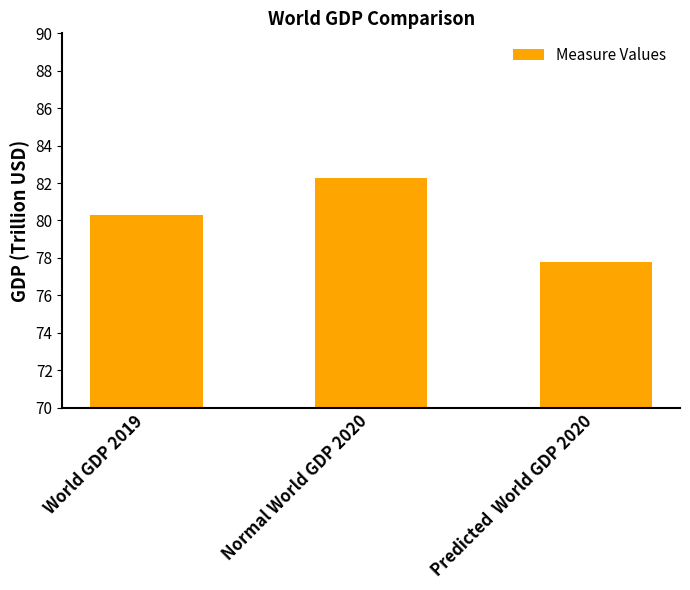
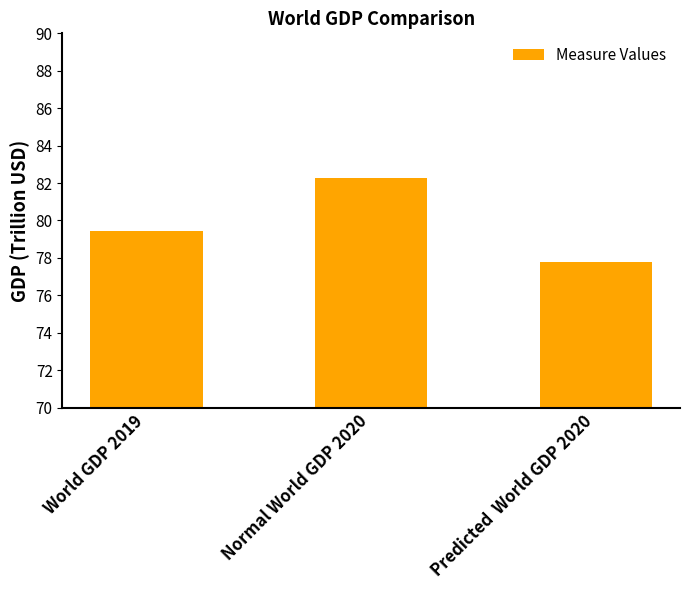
World GDP 2019: 80.3 -> 79.5
